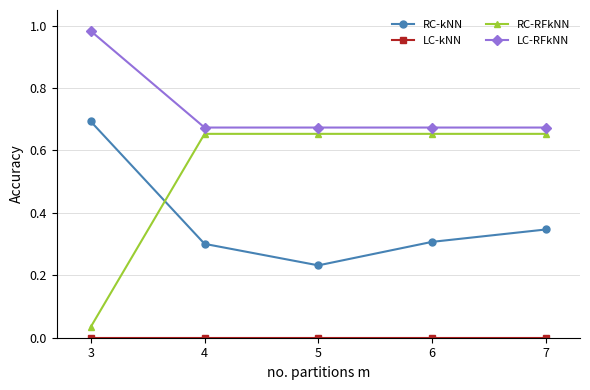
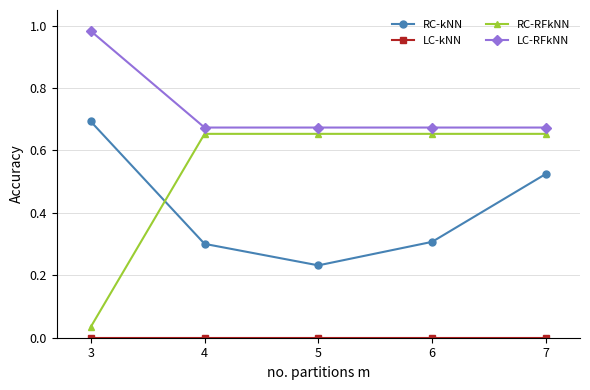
RC-kNN, 7: 0.35 -> 0.52
